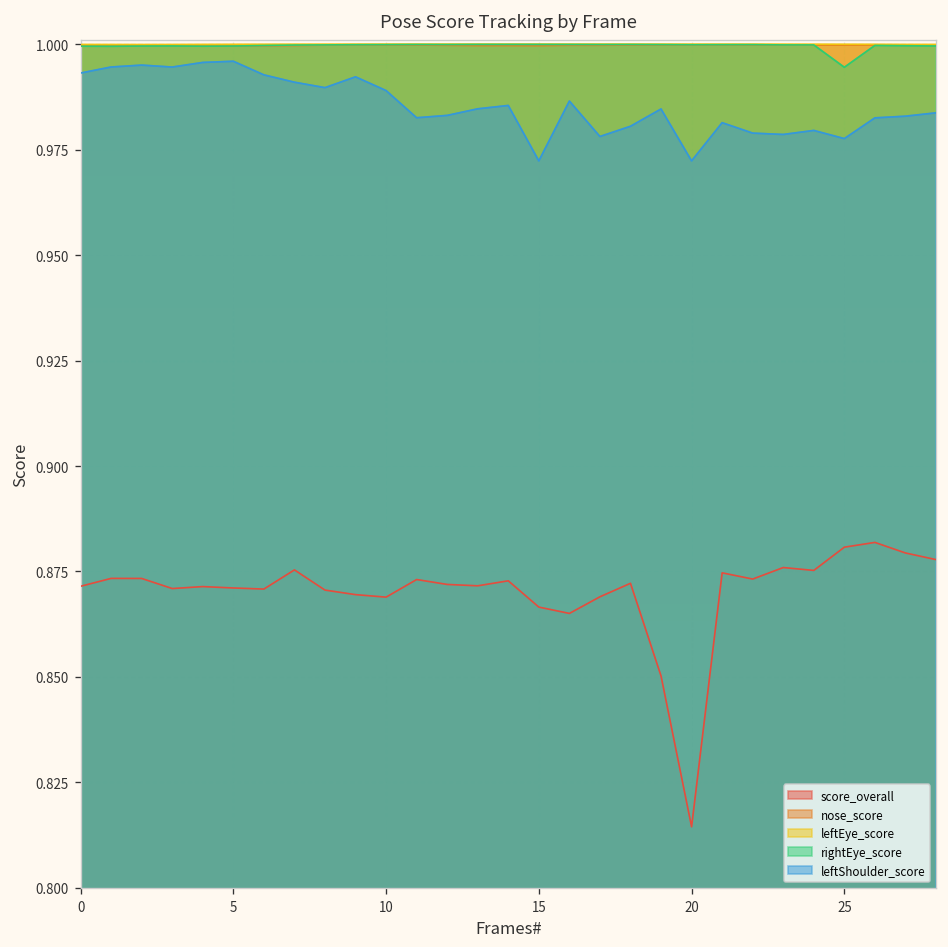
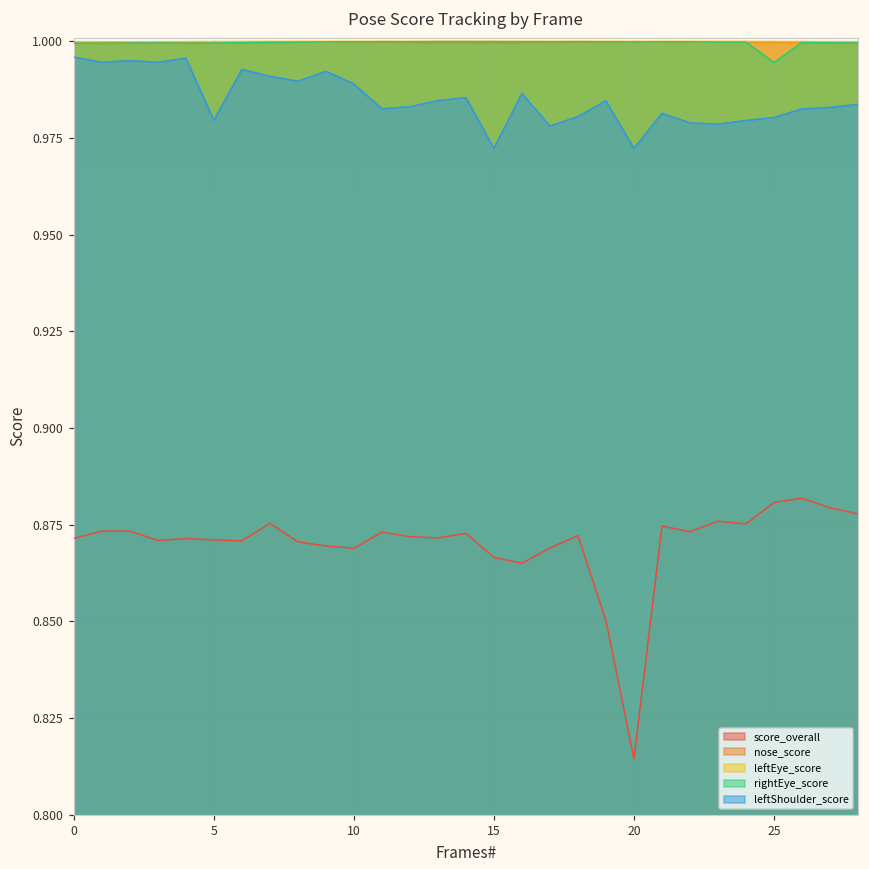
leftShoulder_score, 0: 0.993 -> 0.996
leftShoulder_score, 5: 0.996 -> 0.980
leftShoulder_score, 25: 0.978 -> 0.980
